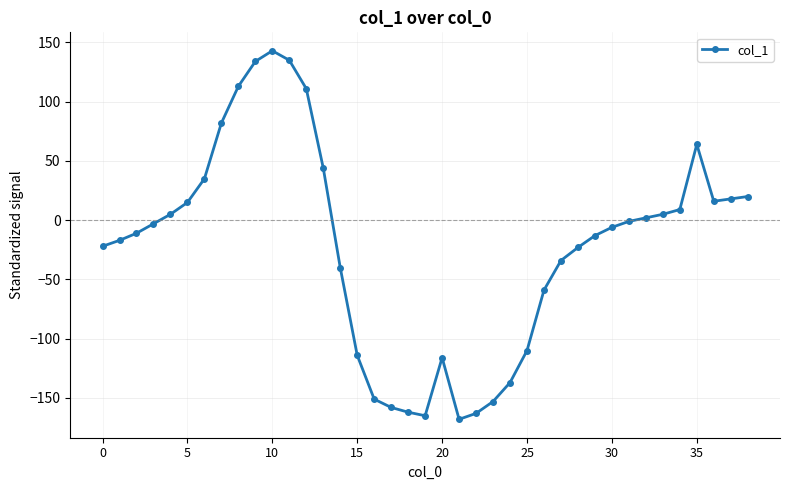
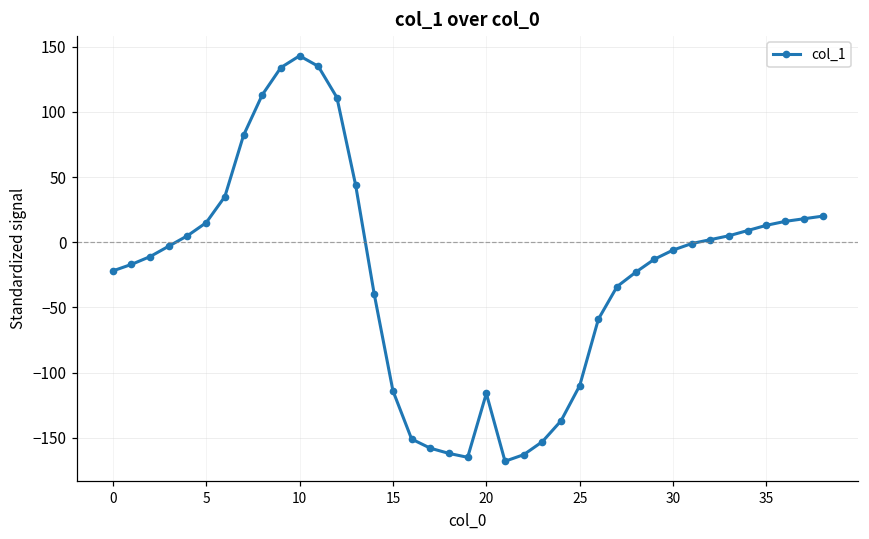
35: 64 -> 13
